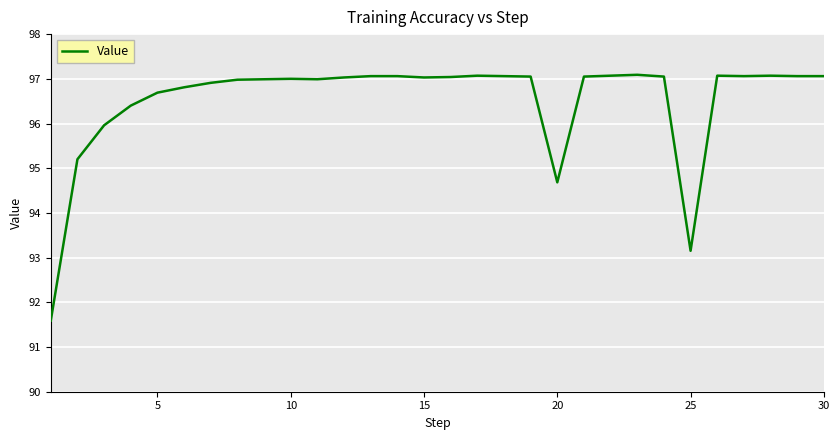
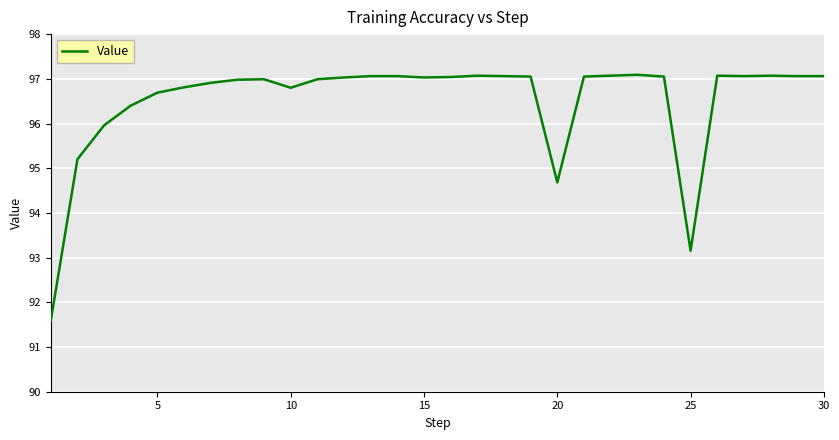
10: 97.0 -> 96.8
